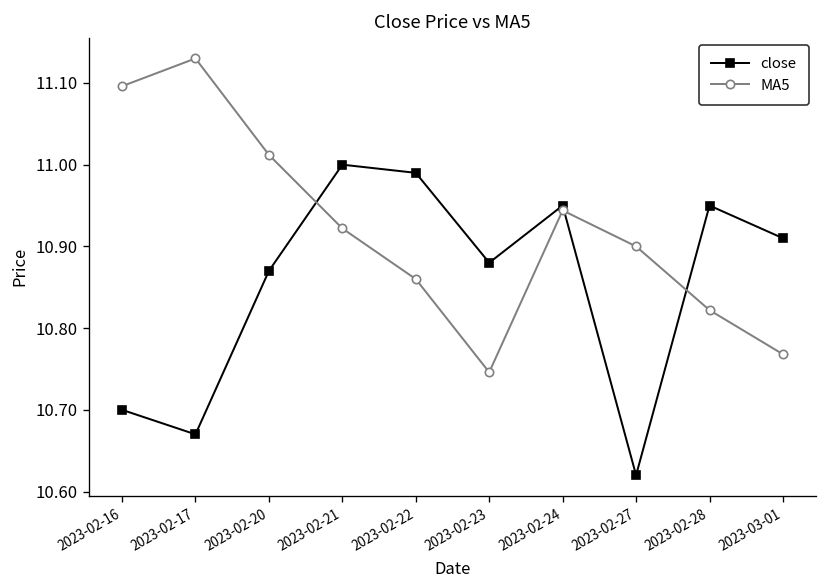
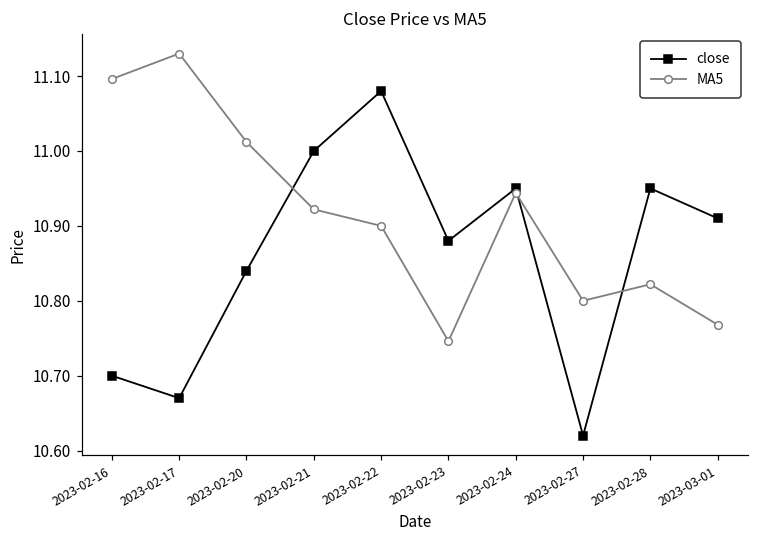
close, 2023-02-20: 10.87 -> 10.84
close, 2023-02-22: 10.99 -> 11.08
MA5, 2023-02-22: 10.86 -> 10.90
MA5, 2023-02-27: 10.9 -> 10.8
